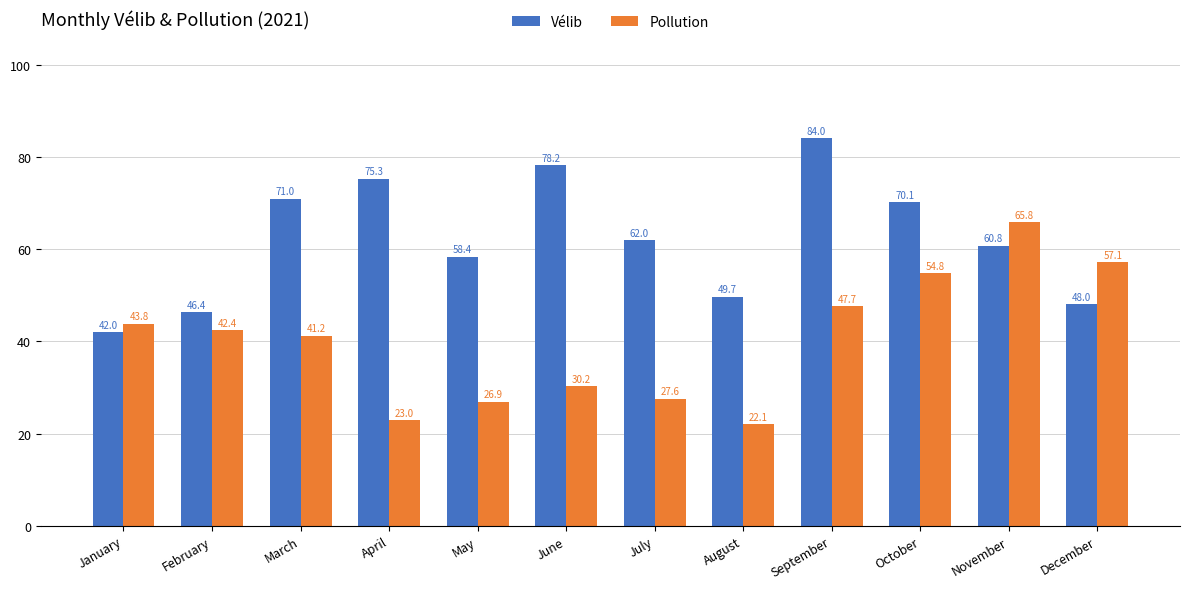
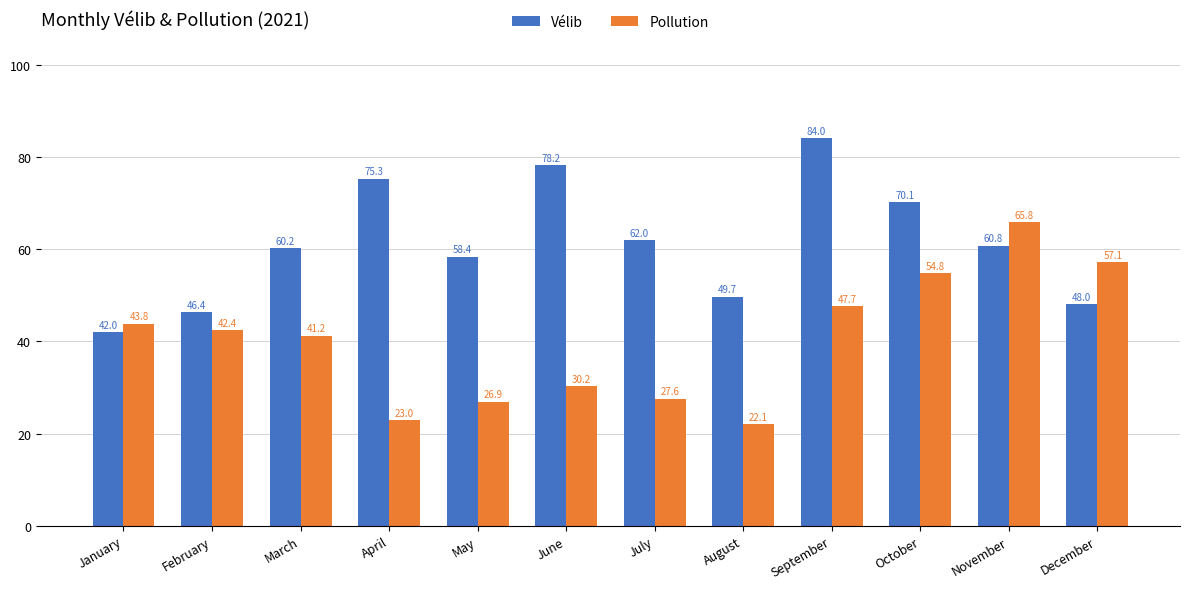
Vélib, March: 71.0 -> 60.2
